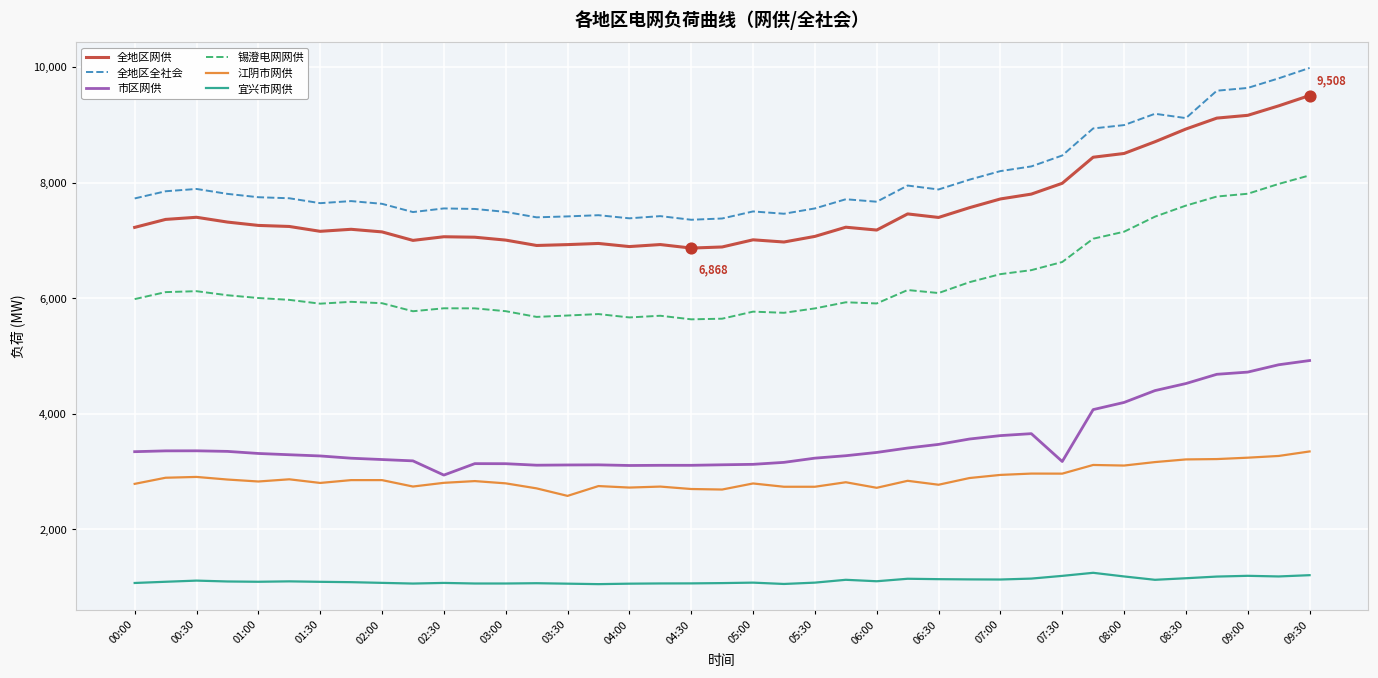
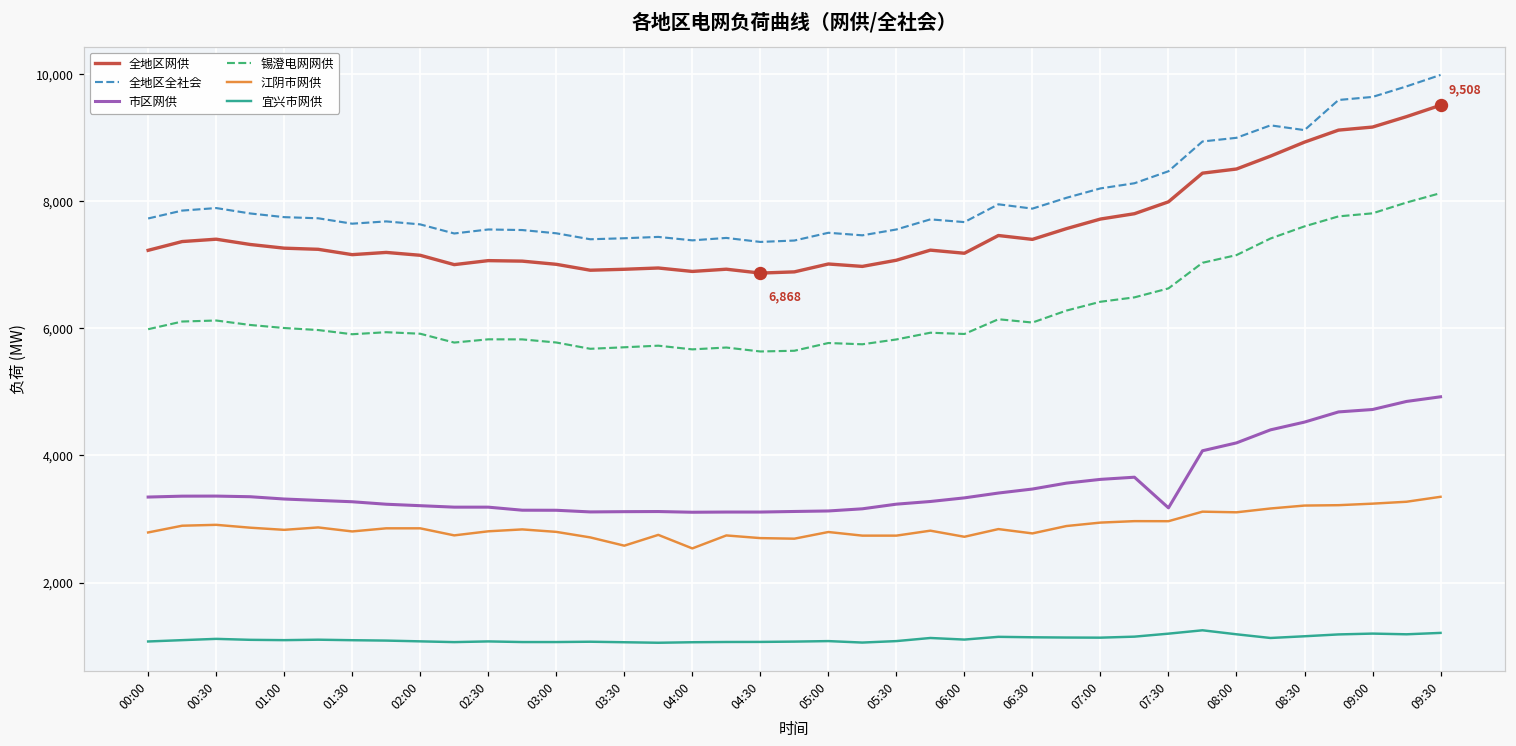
市区网供, 02:30: 2,900 -> 3,200
江阴市网供, 04:00: 2,700 -> 2,500
